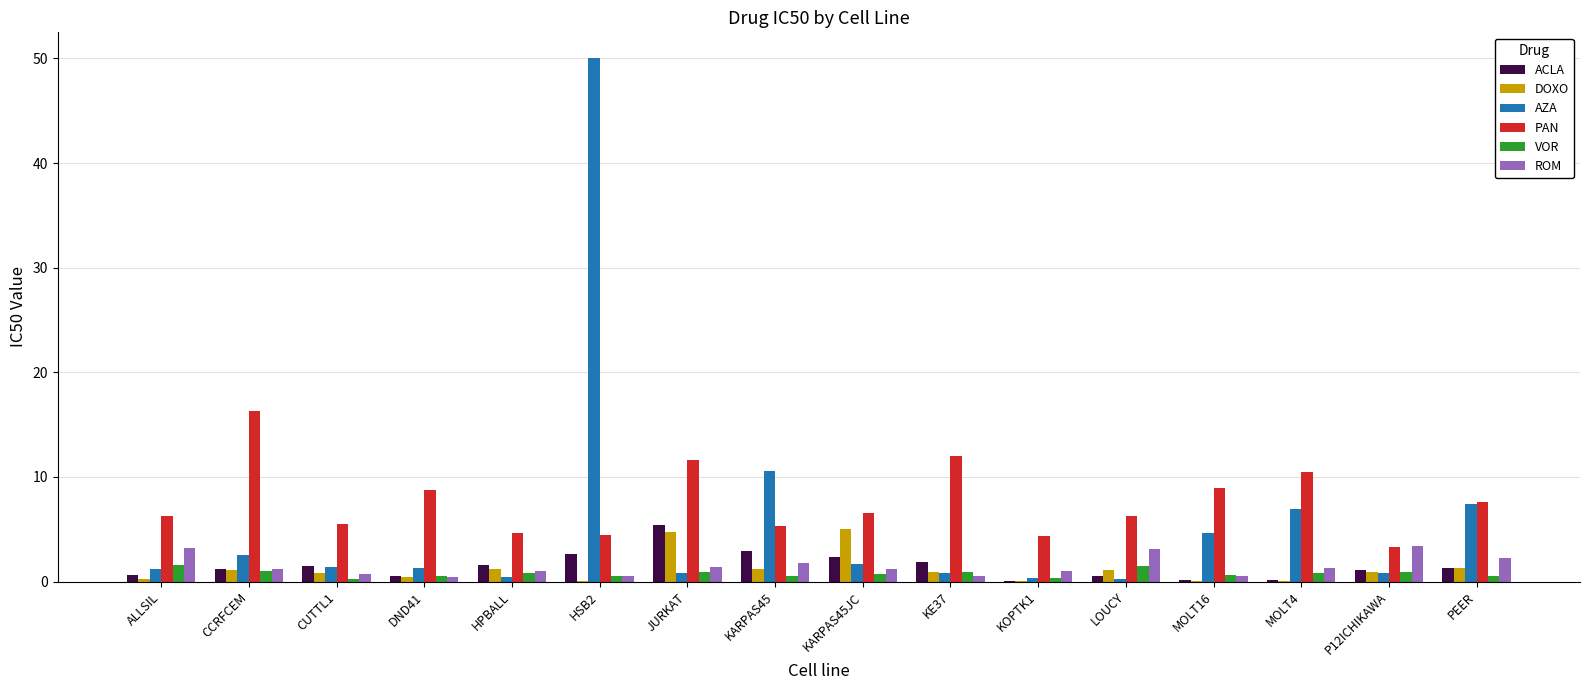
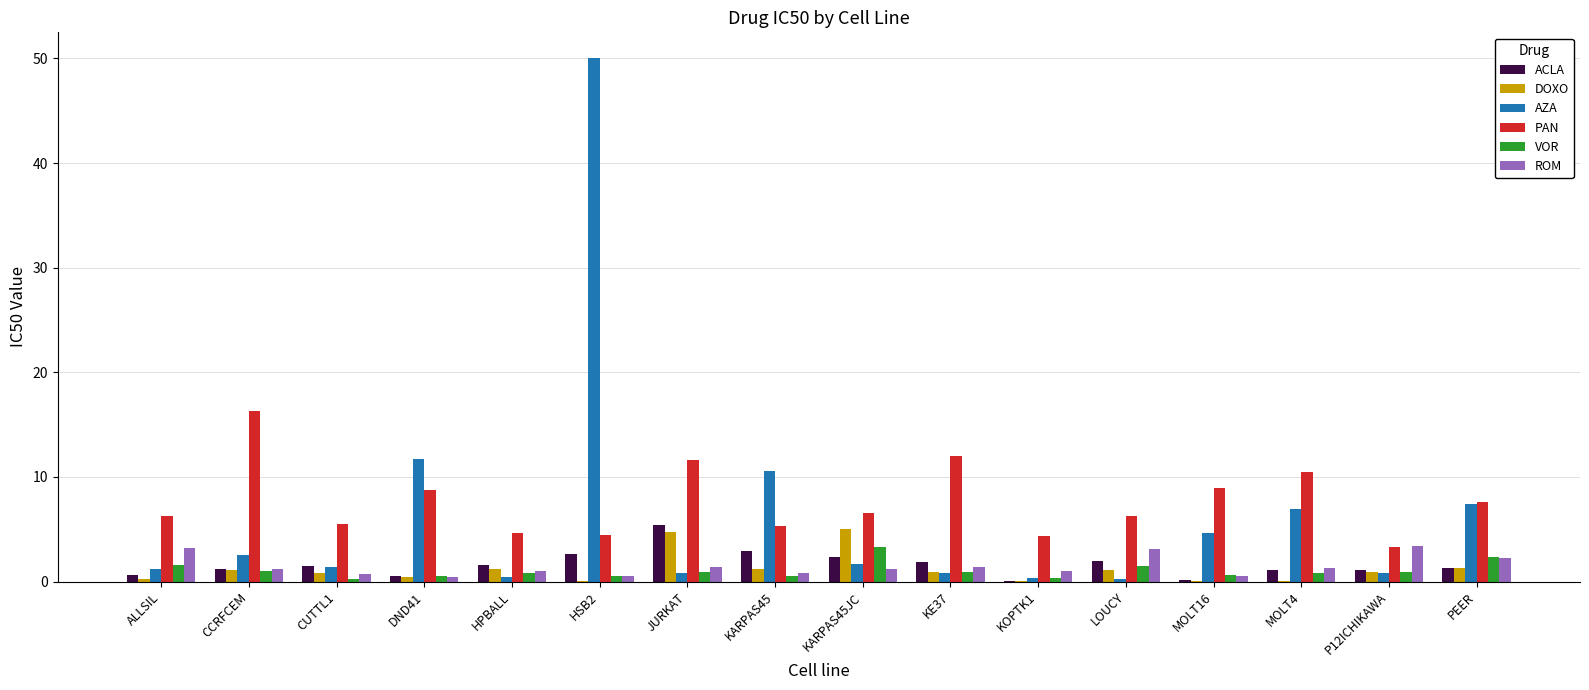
AZA, DND41: 1.3 -> 11.7
ROM, KARPAS45: 1.8 -> 0.8
VOR, KARPAS45JC: 0.7 -> 3.3
ROM, KE37: 0.5 -> 1.4
ACLA, LOUCY: 0.5 -> 1.9
ACLA, MOLT4: 0.1 -> 1.1
VOR, PEER: 0.5 -> 2.4
